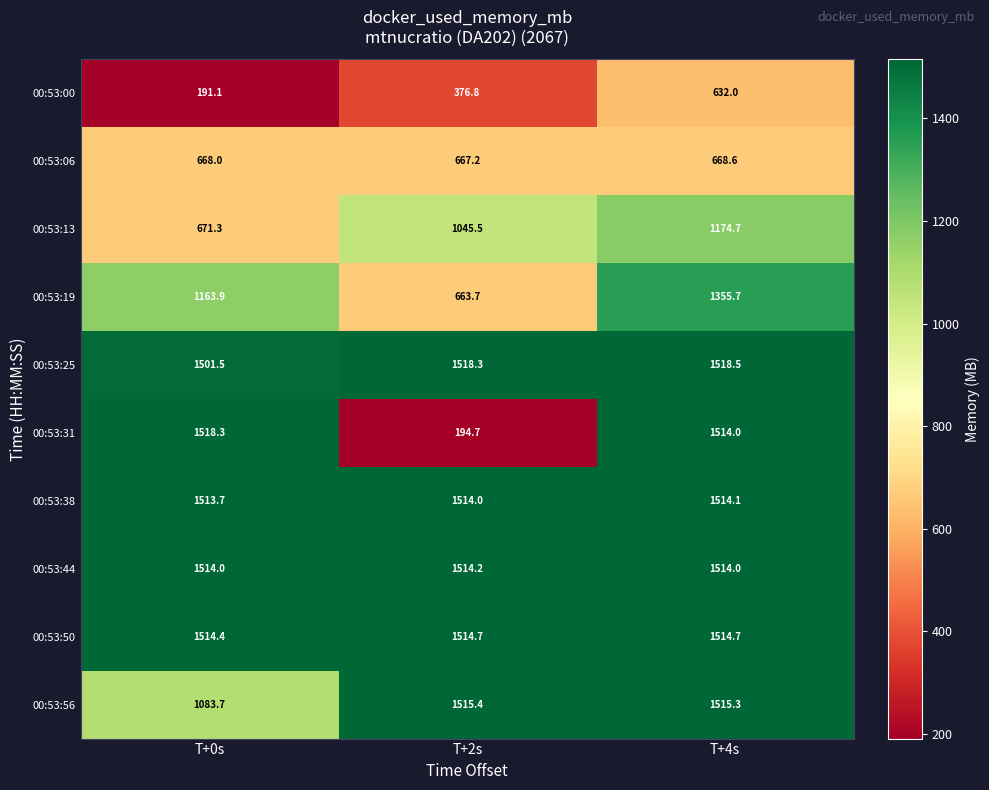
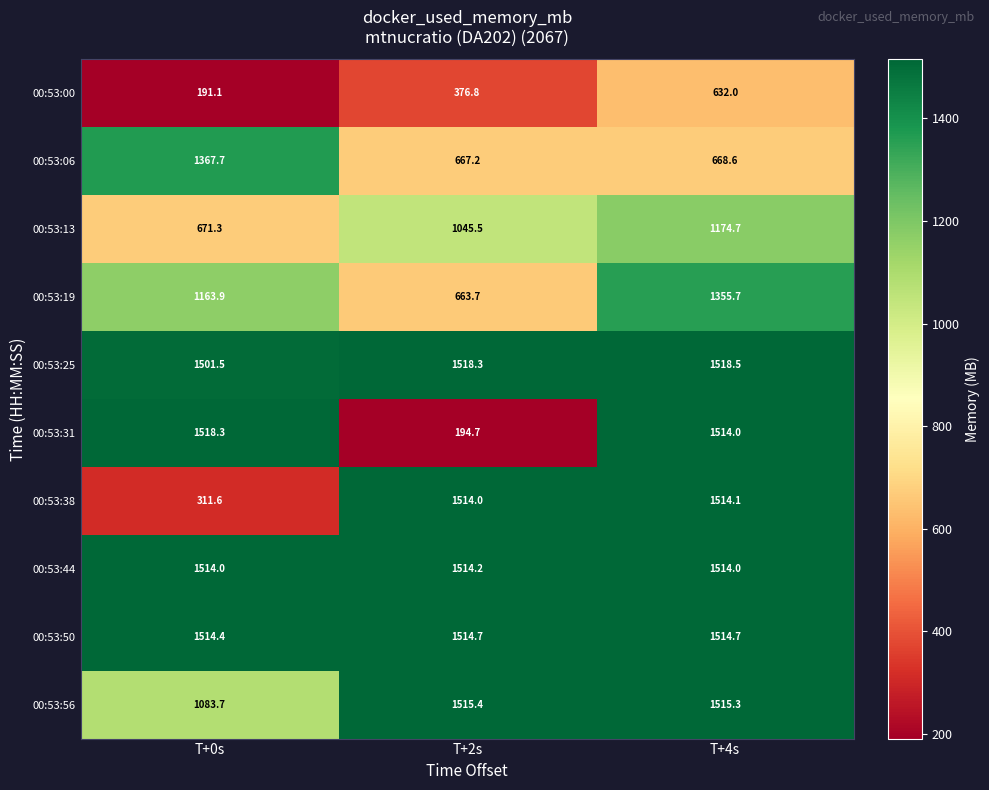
00:53:06, T+0s: 668.0 -> 1367.7
00:53:38, T+0s: 1513.7 -> 311.6
